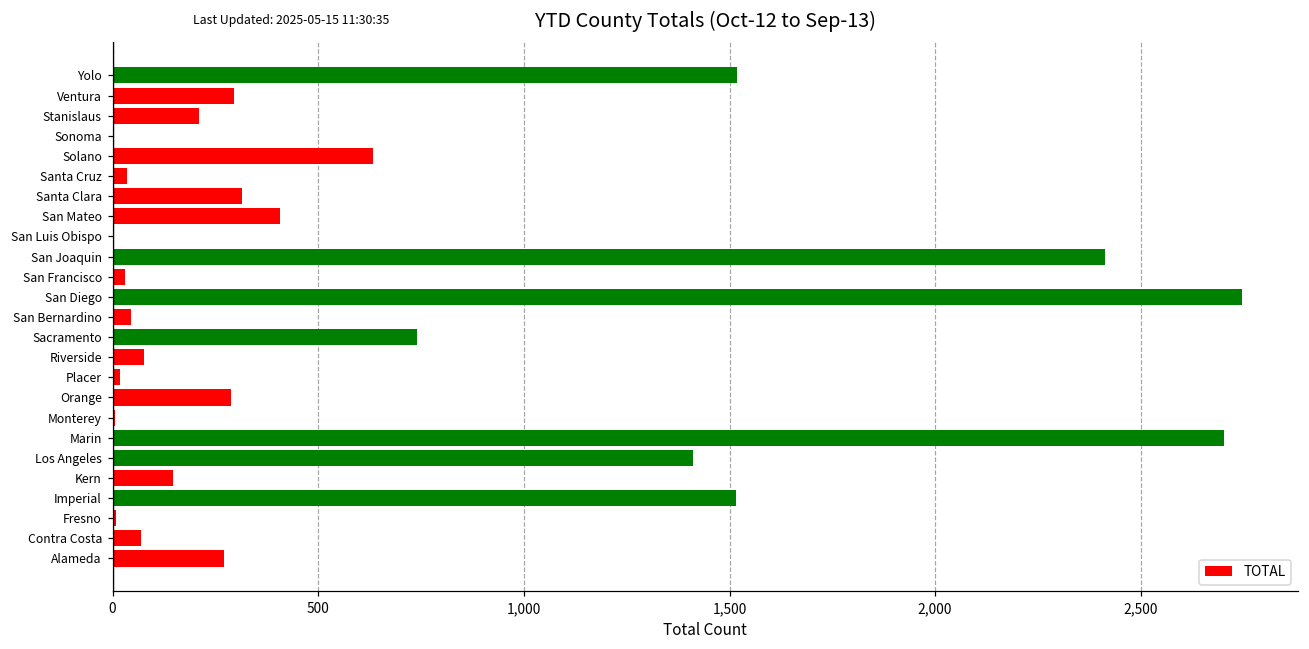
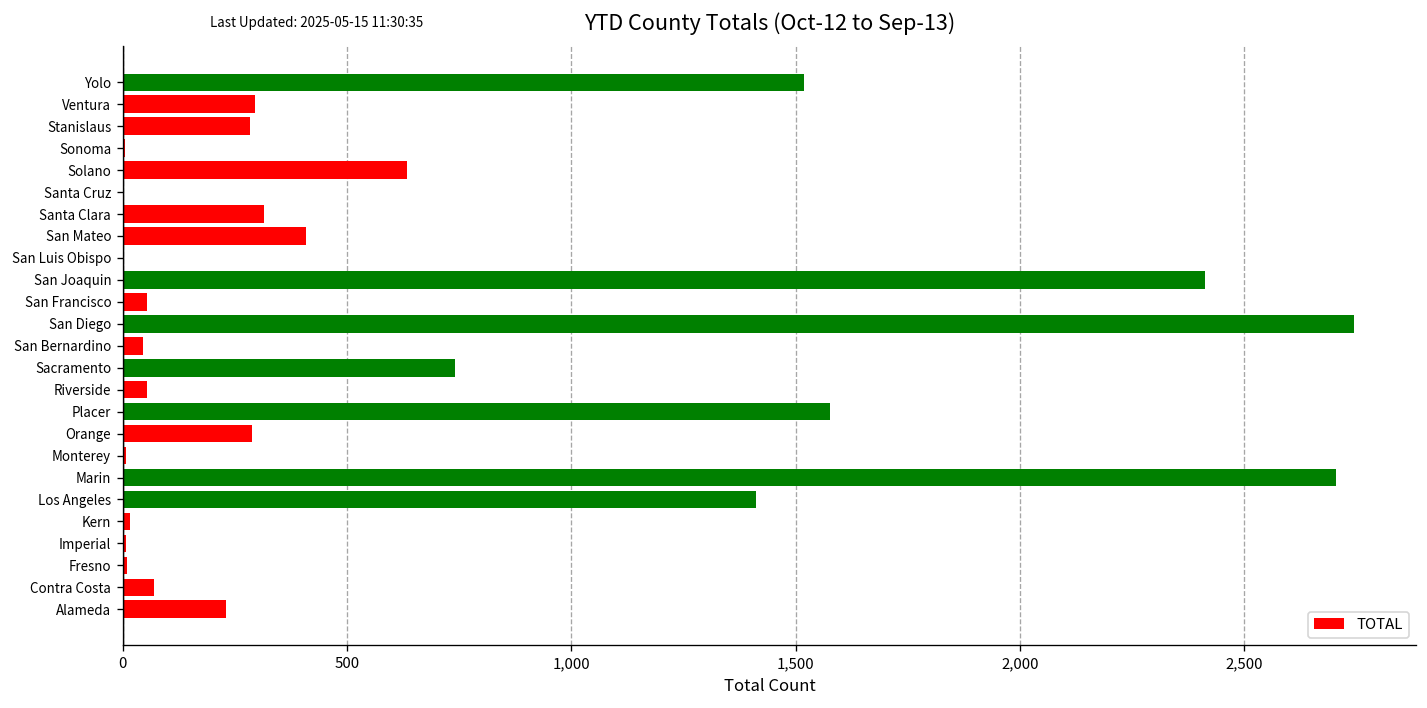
Stanislaus: 210 -> 280
Santa Cruz: 40 -> 0
San Francisco: 30 -> 60
Riverside: 80 -> 50
Placer: 20 -> 1,580
Kern: 150 -> 20
Imperial: 1,520 -> 10
Alameda: 270 -> 230
